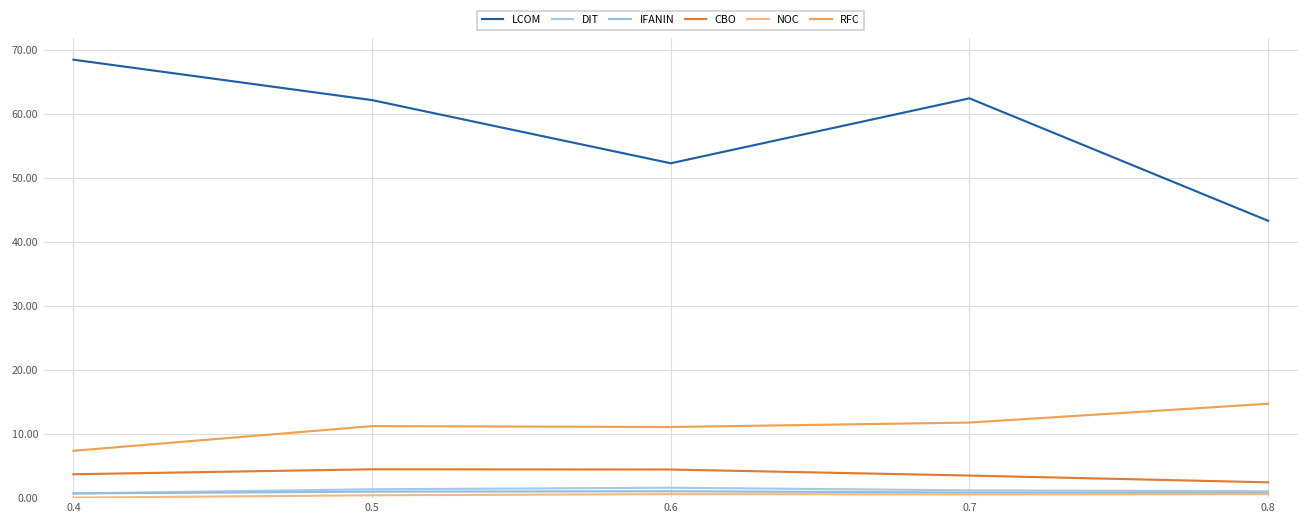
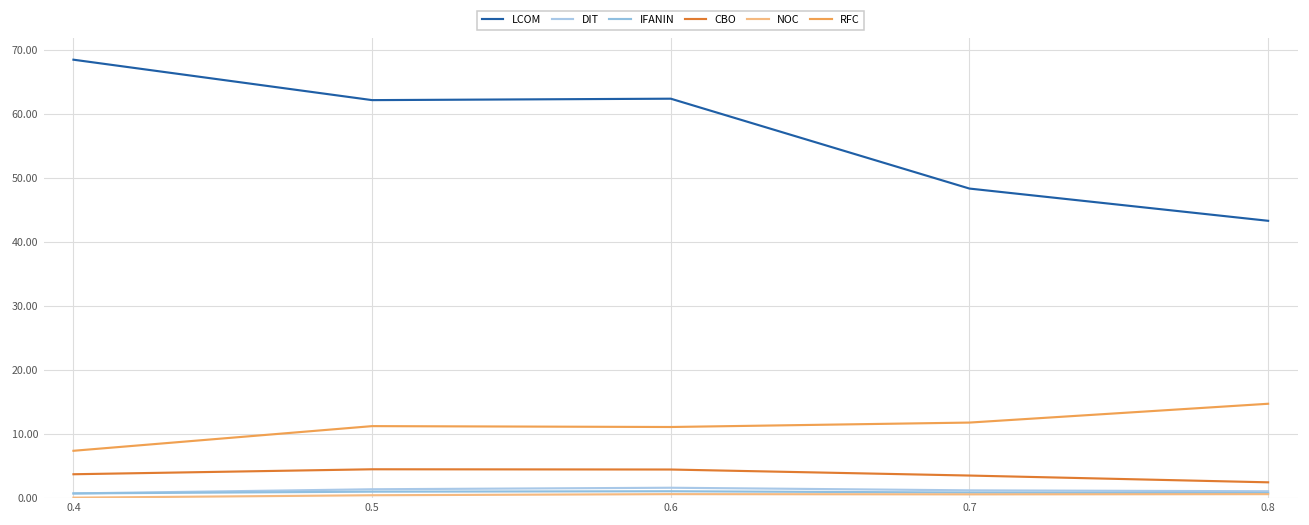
LCOM, 0.6: 52 -> 62
LCOM, 0.7: 62 -> 48
